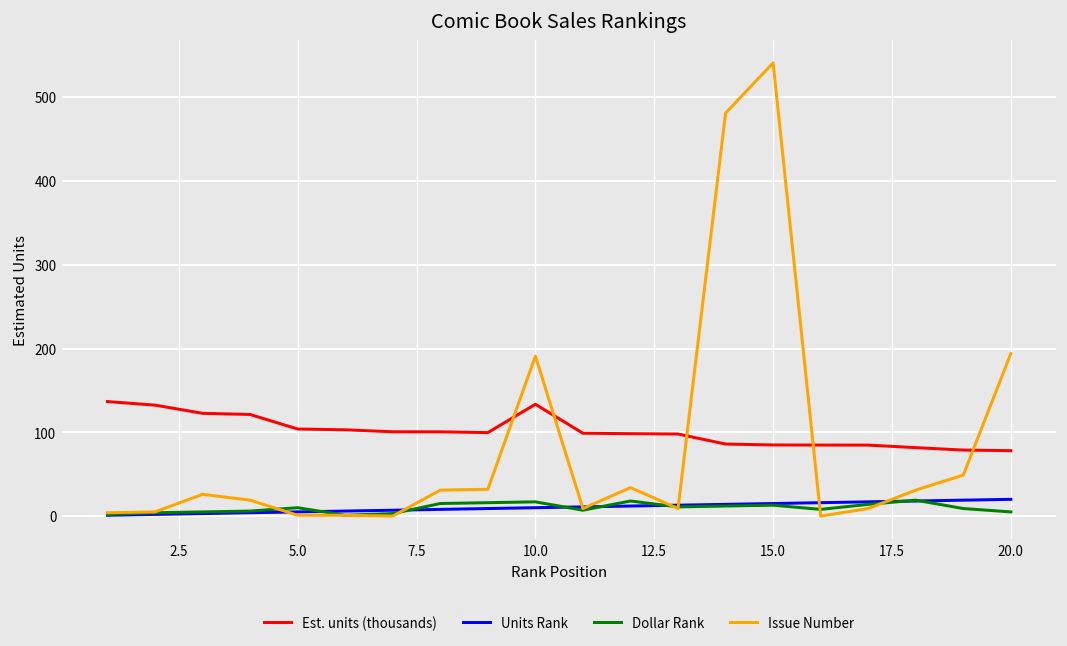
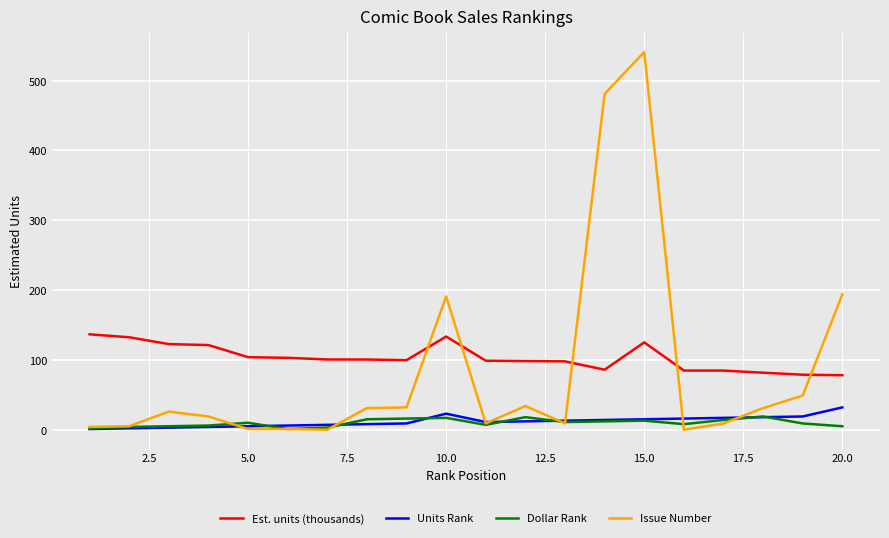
Units Rank, 10.0: 10 -> 20
Est. units (thousands), 15.0: 80 -> 130
Units Rank, 20.0: 20 -> 30
